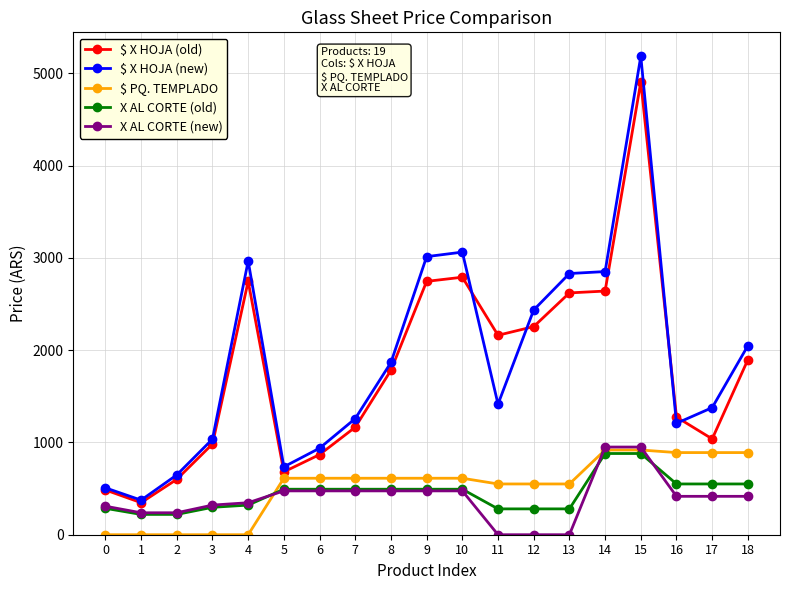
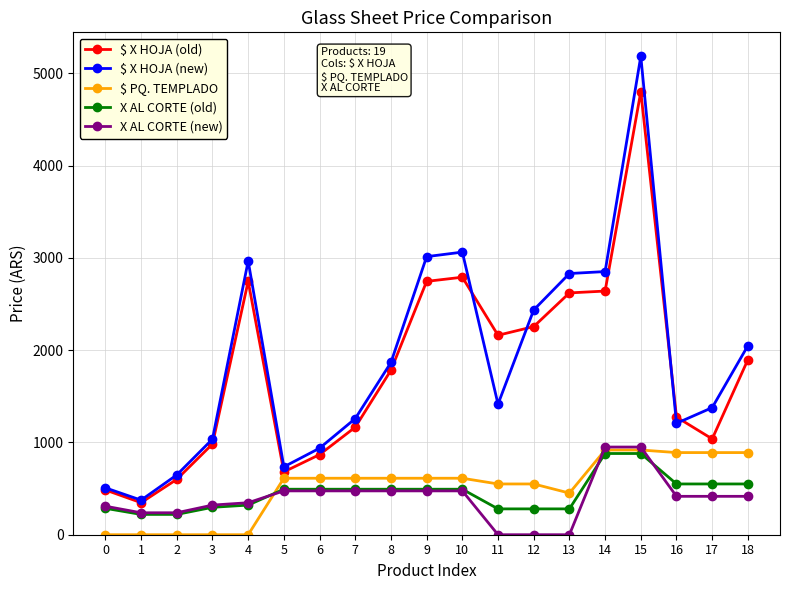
$ PQ. TEMPLADO, 13: 600 -> 500
$ X HOJA (old), 15: 4900 -> 4800
